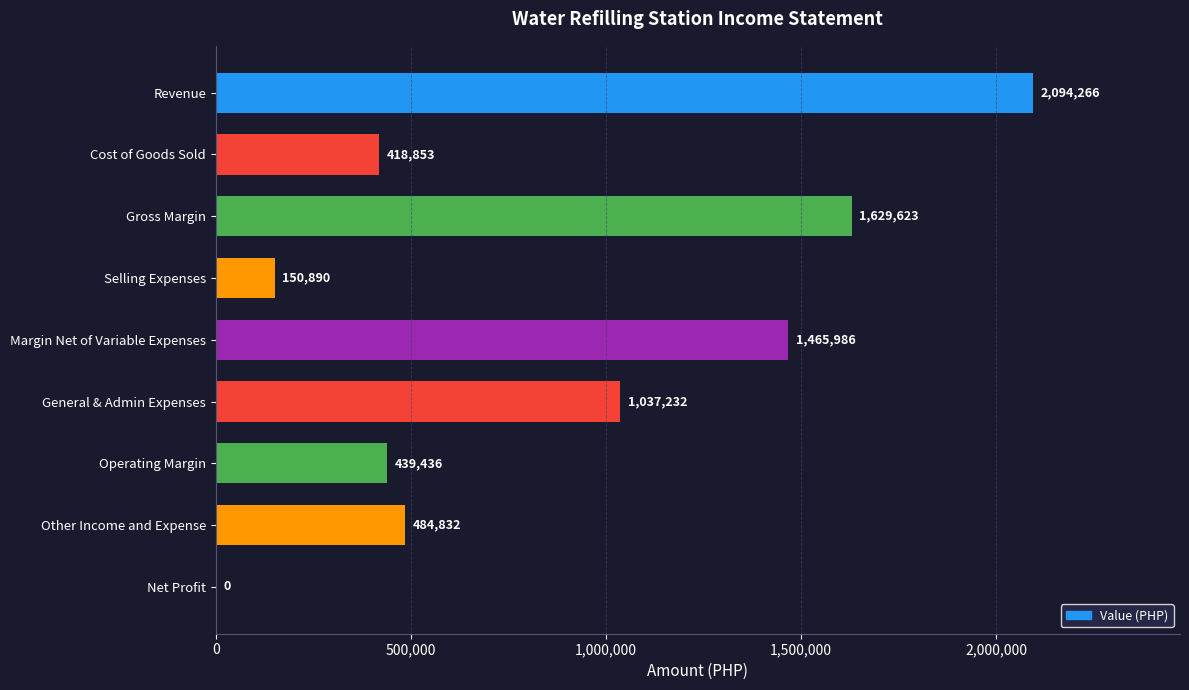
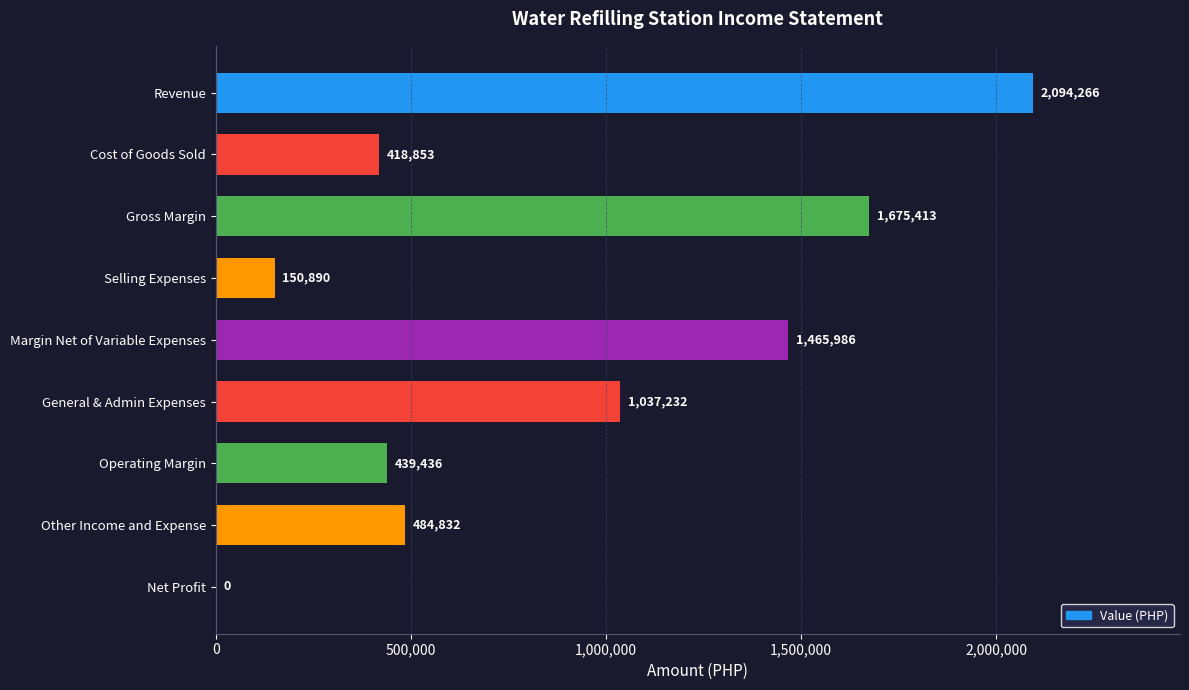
Gross Margin: 1,629,623 -> 1,675,413
